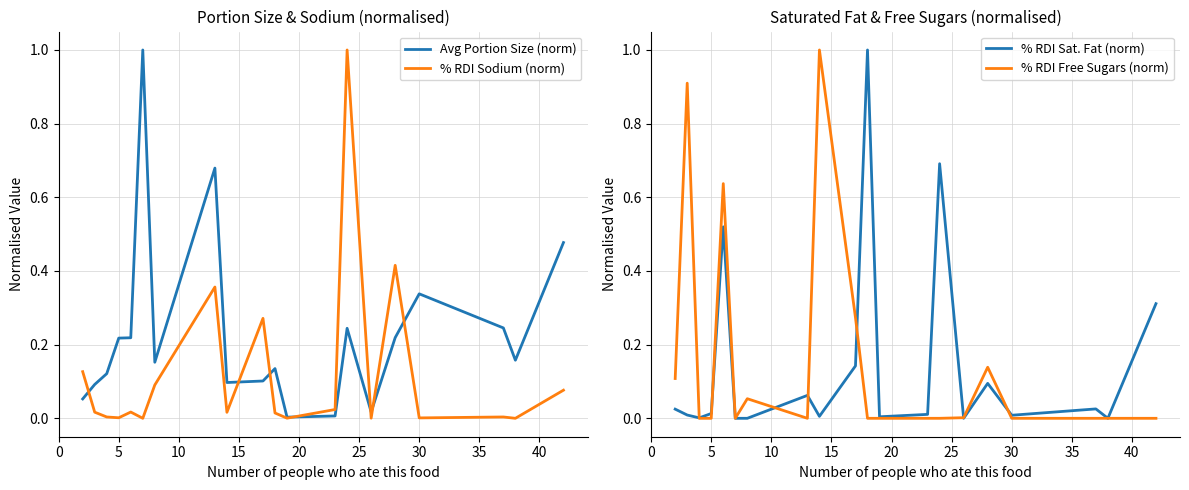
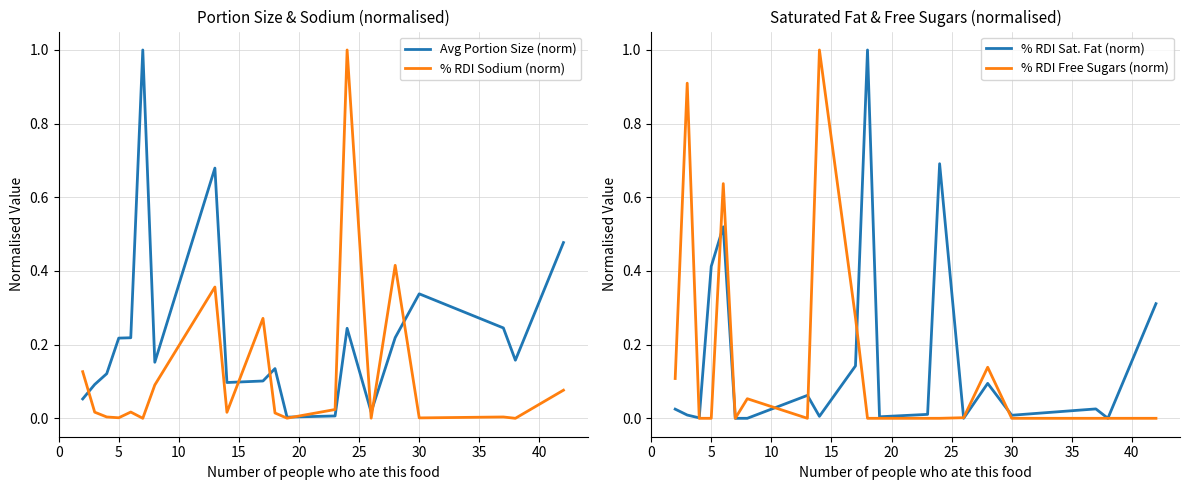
Saturated Fat & Free Sugars (normalised), % RDI Sat. Fat (norm), 5: 0.01 -> 0.41
